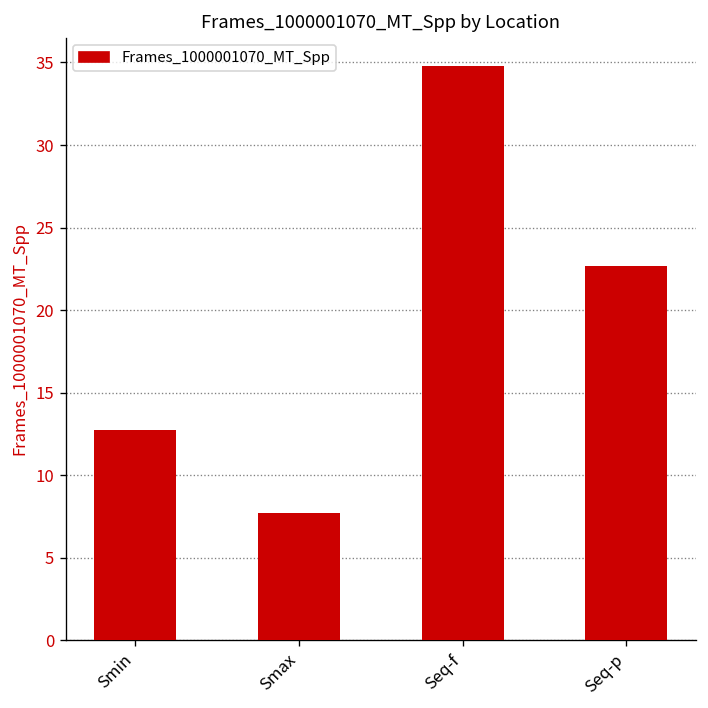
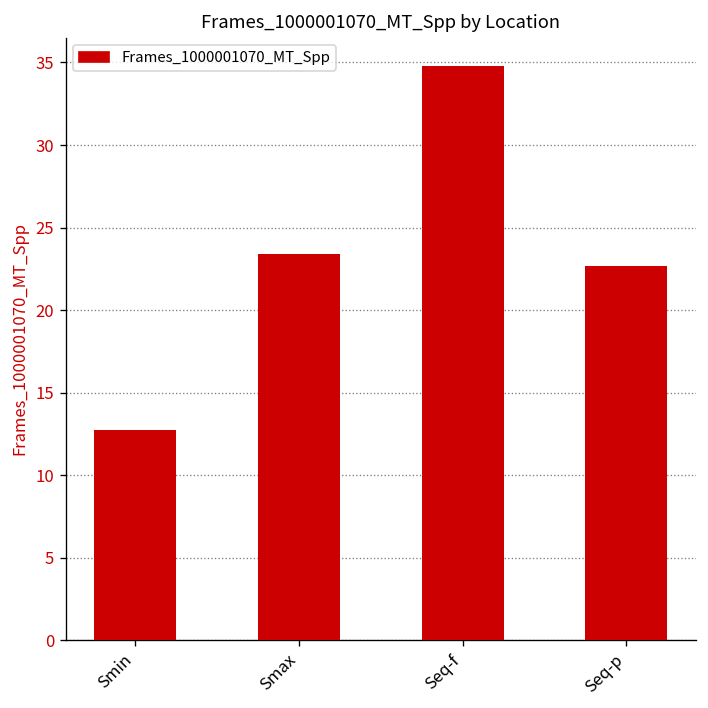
Smax: 7.7 -> 23.4
